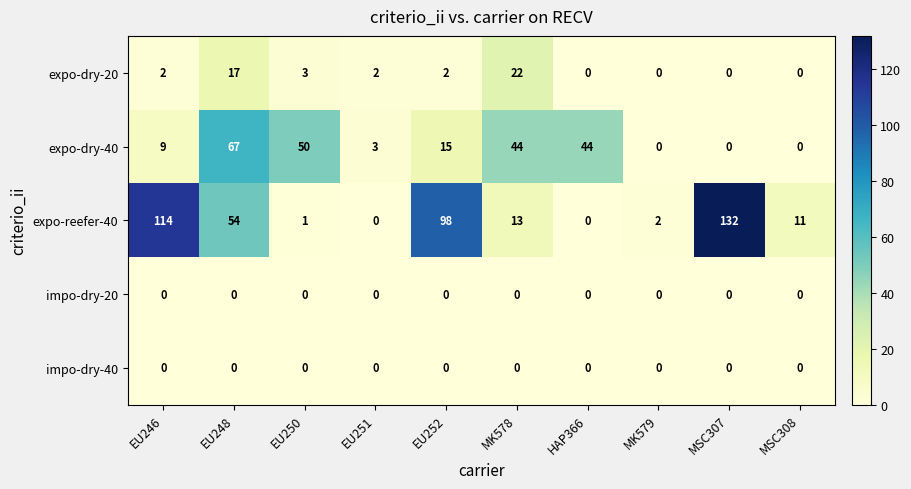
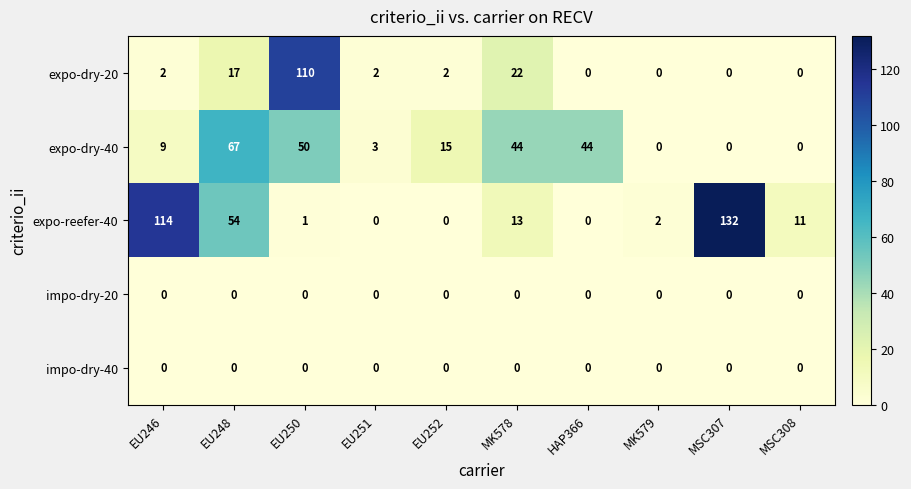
expo-dry-20, EU250: 3 -> 110
expo-reefer-40, EU252: 98 -> 0
